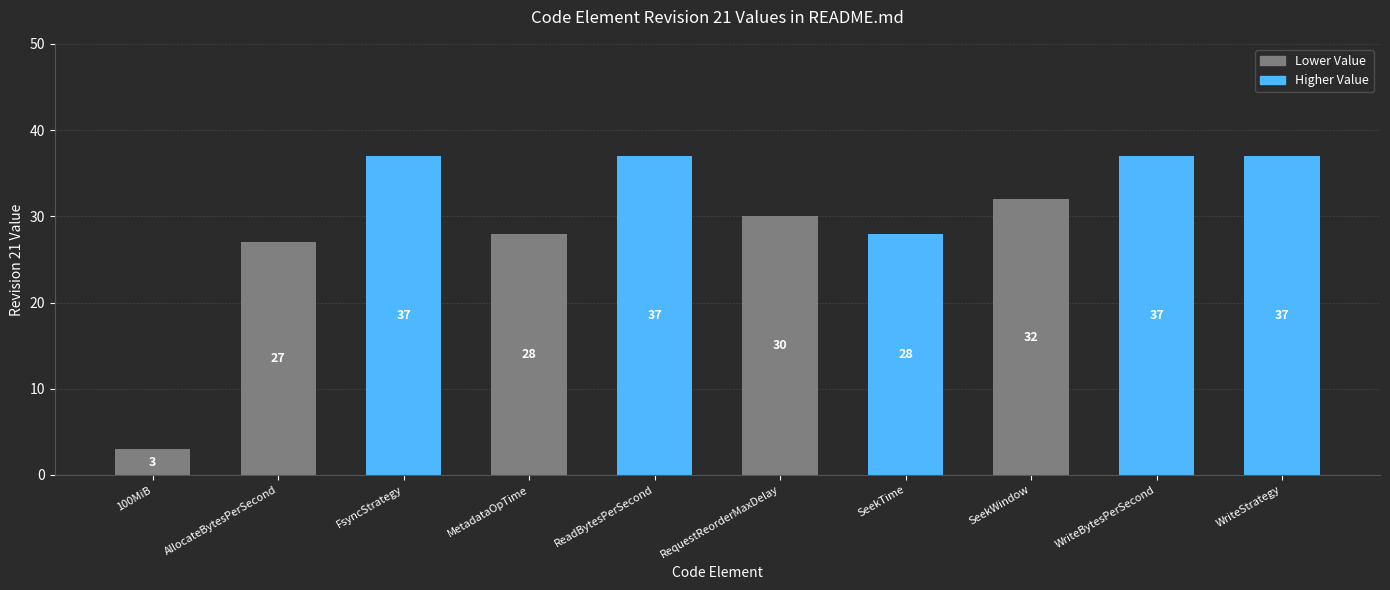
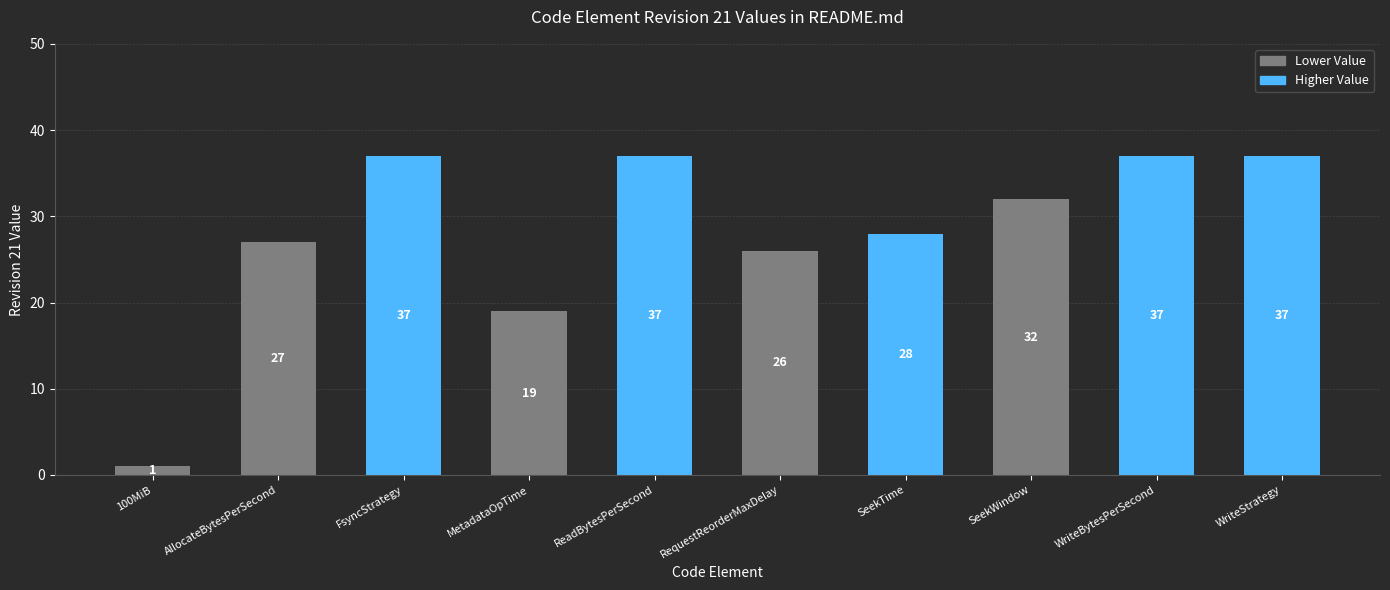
100MiB: 3 -> 1
MetadataOpTime: 28 -> 19
RequestReorderMaxDelay: 30 -> 26
